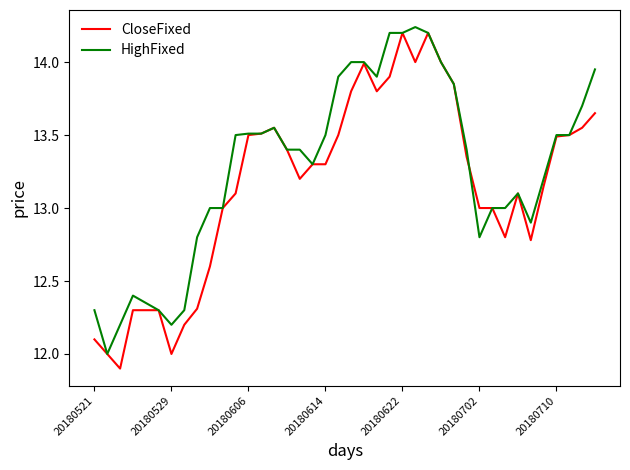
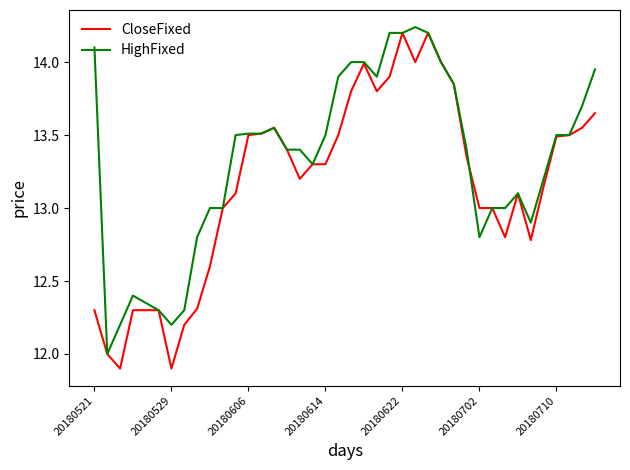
CloseFixed, 20180521: 12.1 -> 12.3
HighFixed, 20180521: 12.3 -> 14.1
CloseFixed, 20180529: 12.0 -> 11.9
